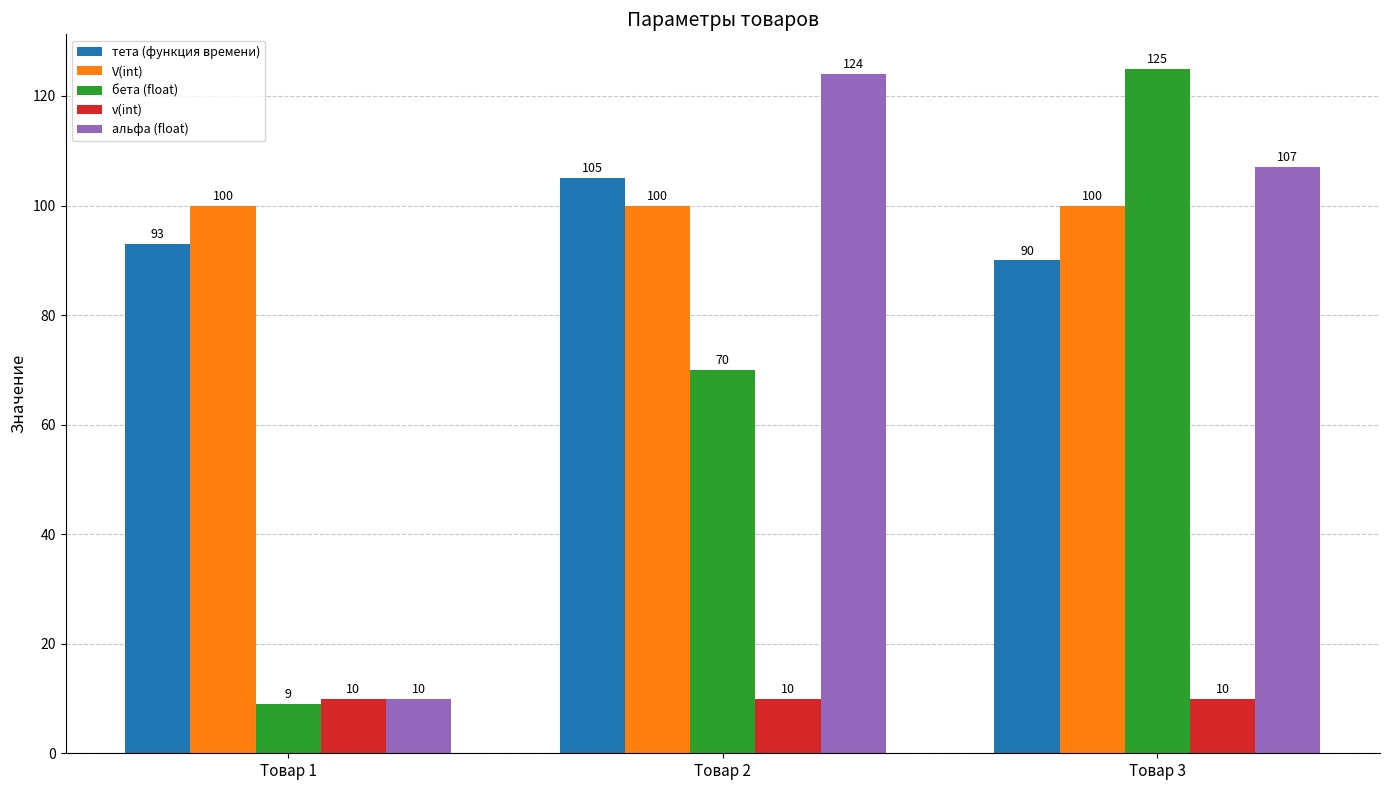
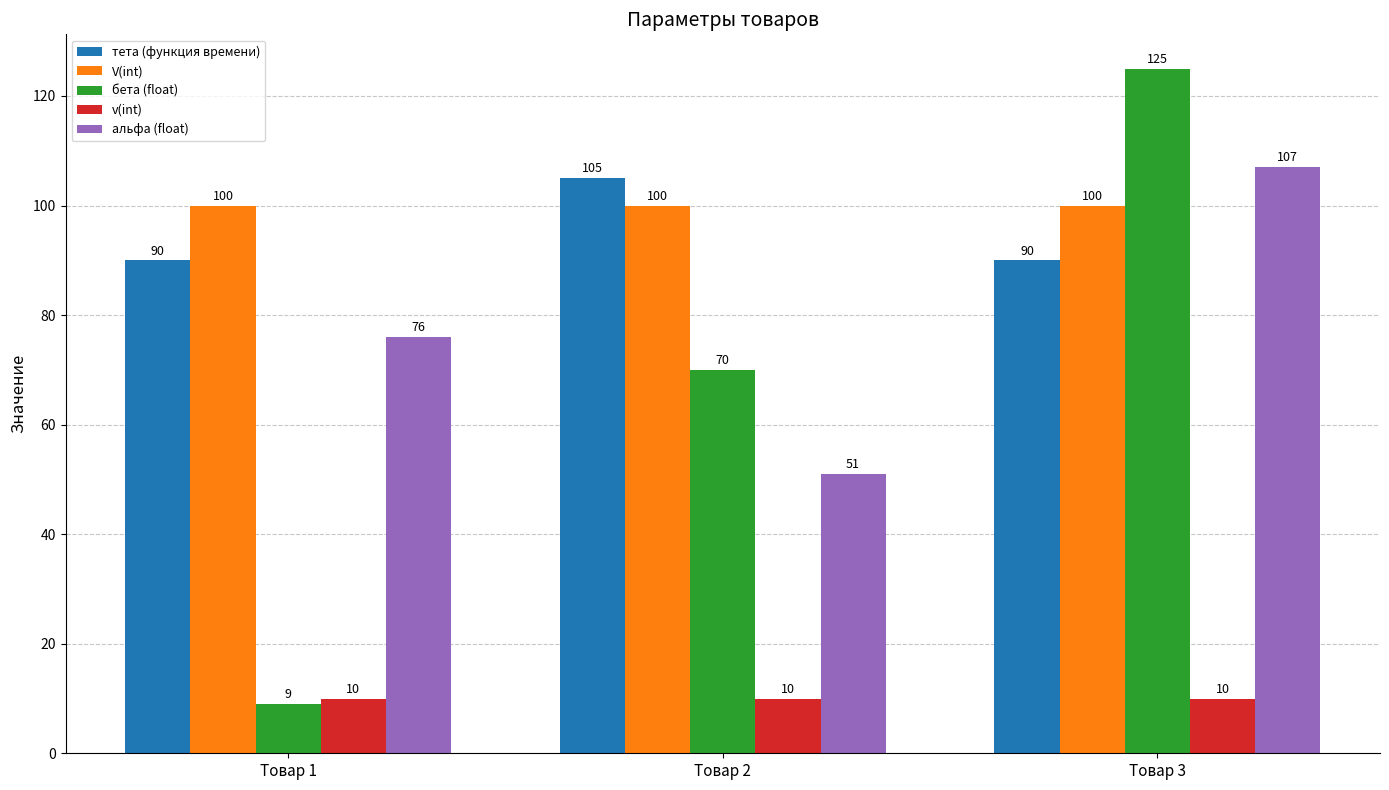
тета (функция времени), Товар 1: 93 -> 90
альфа (float), Товар 1: 10 -> 76
альфа (float), Товар 2: 124 -> 51
